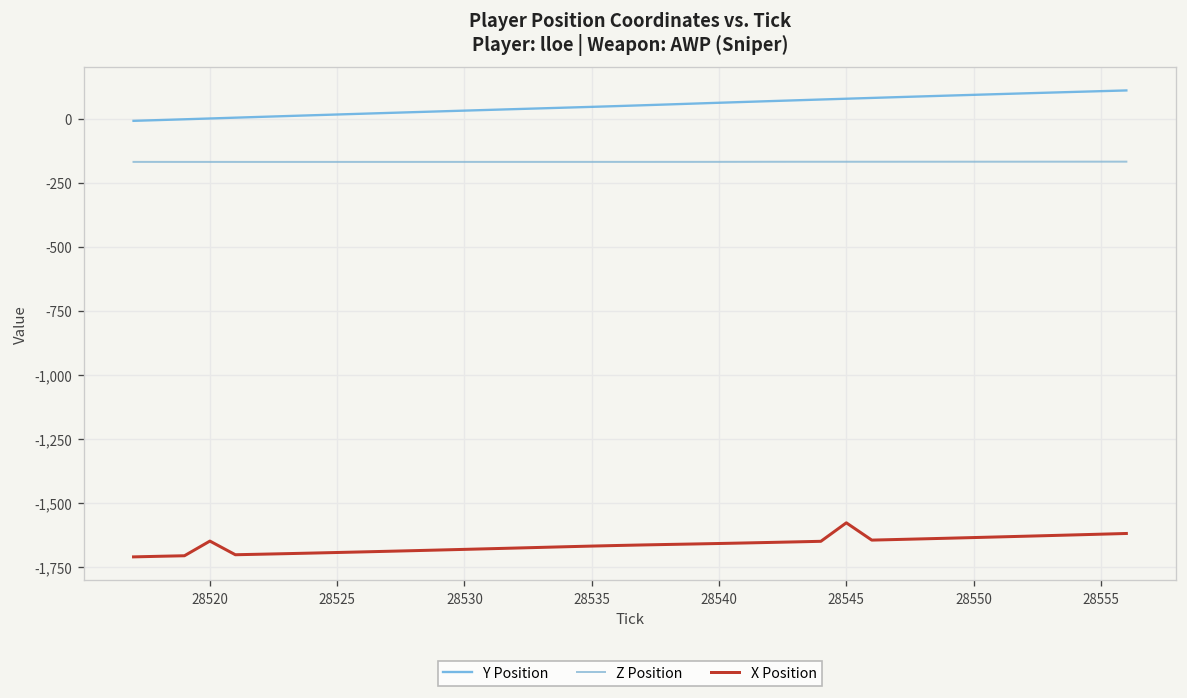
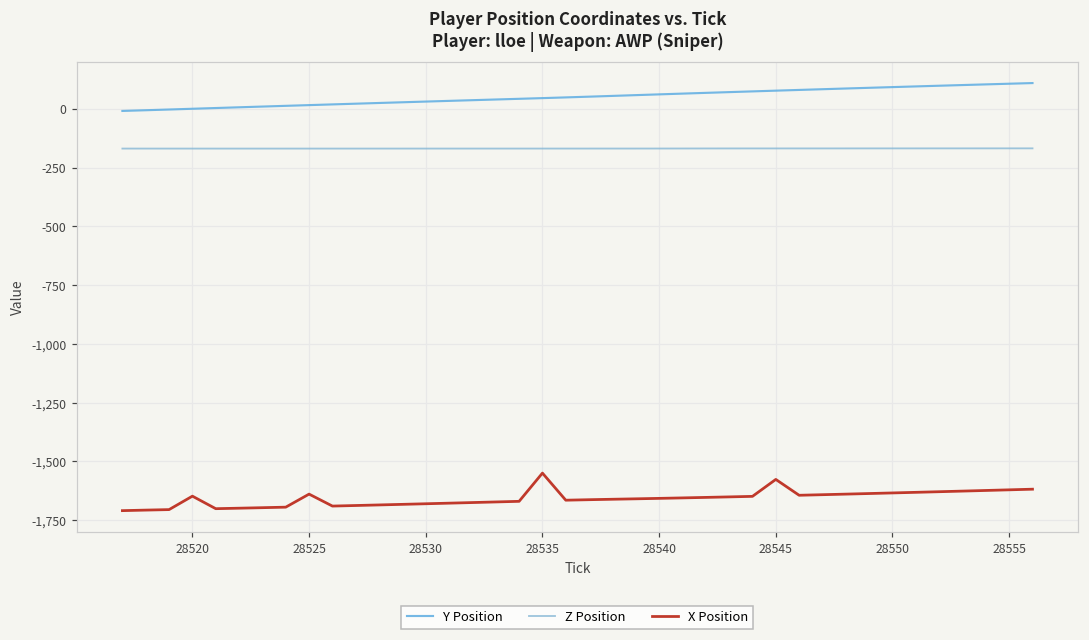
X Position, 28525: -1,690 -> -1,640
X Position, 28535: -1,670 -> -1,550
